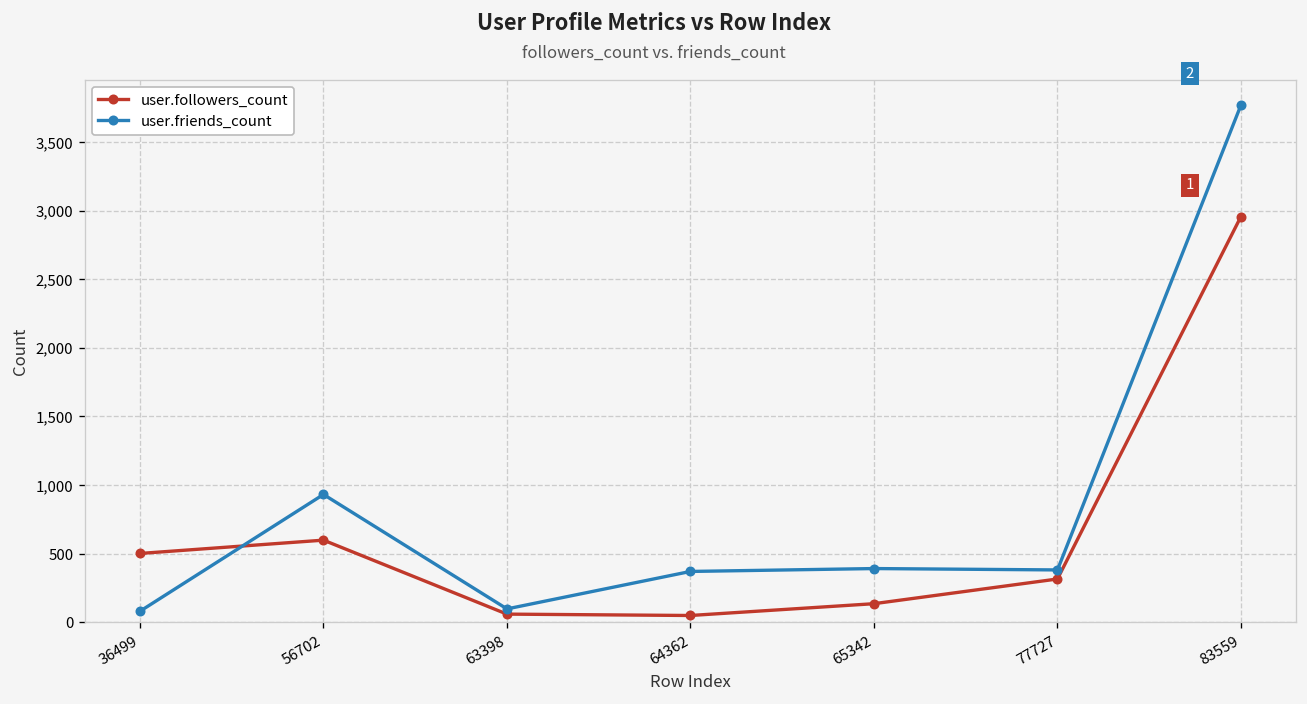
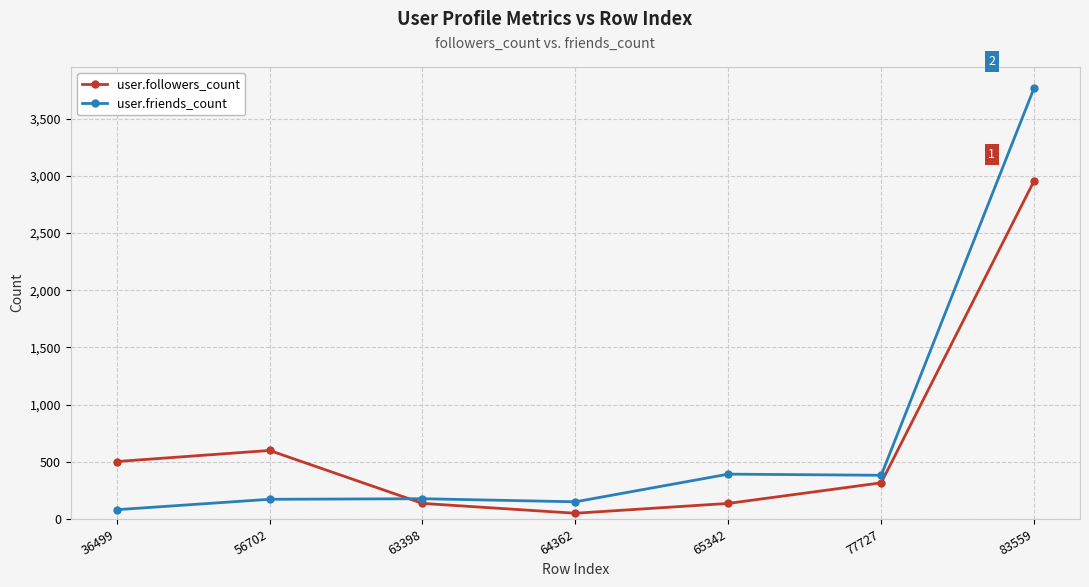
user.friends_count, 56702: 930 -> 170
user.followers_count, 63398: 60 -> 140
user.friends_count, 63398: 100 -> 180
user.friends_count, 64362: 370 -> 150
